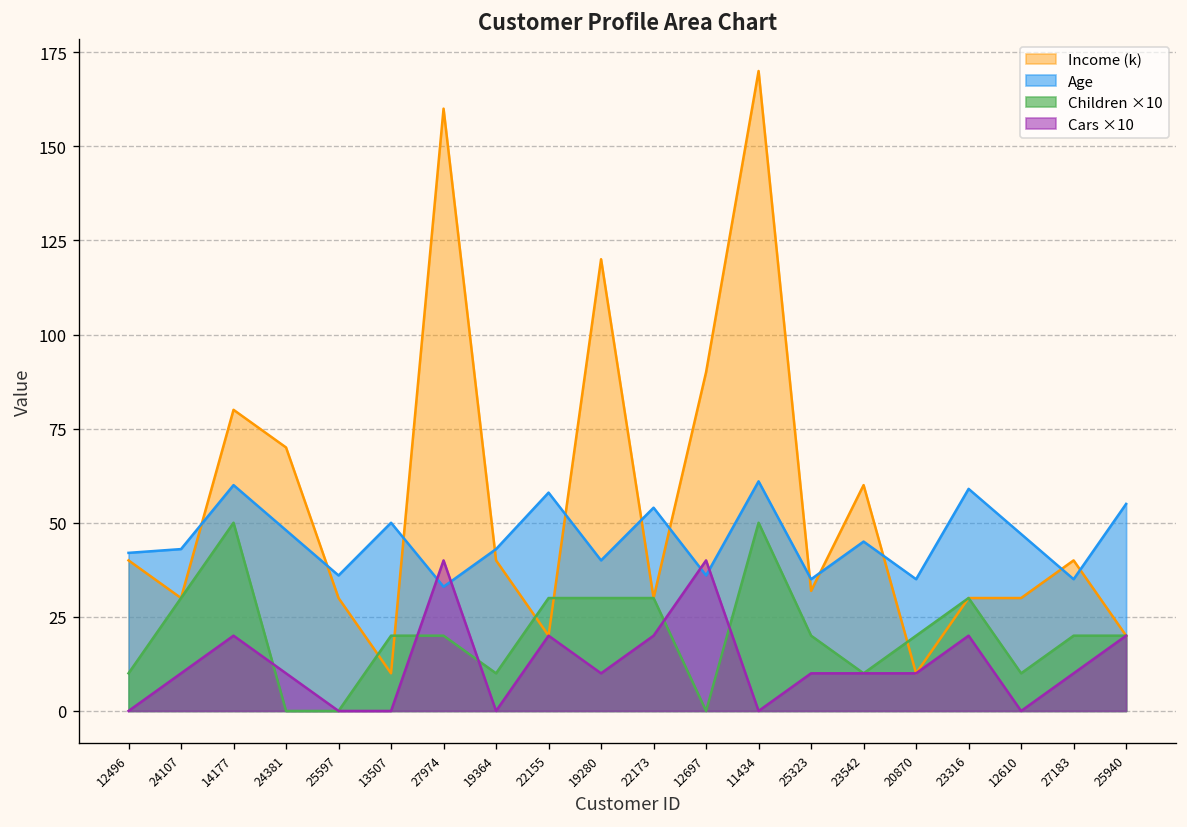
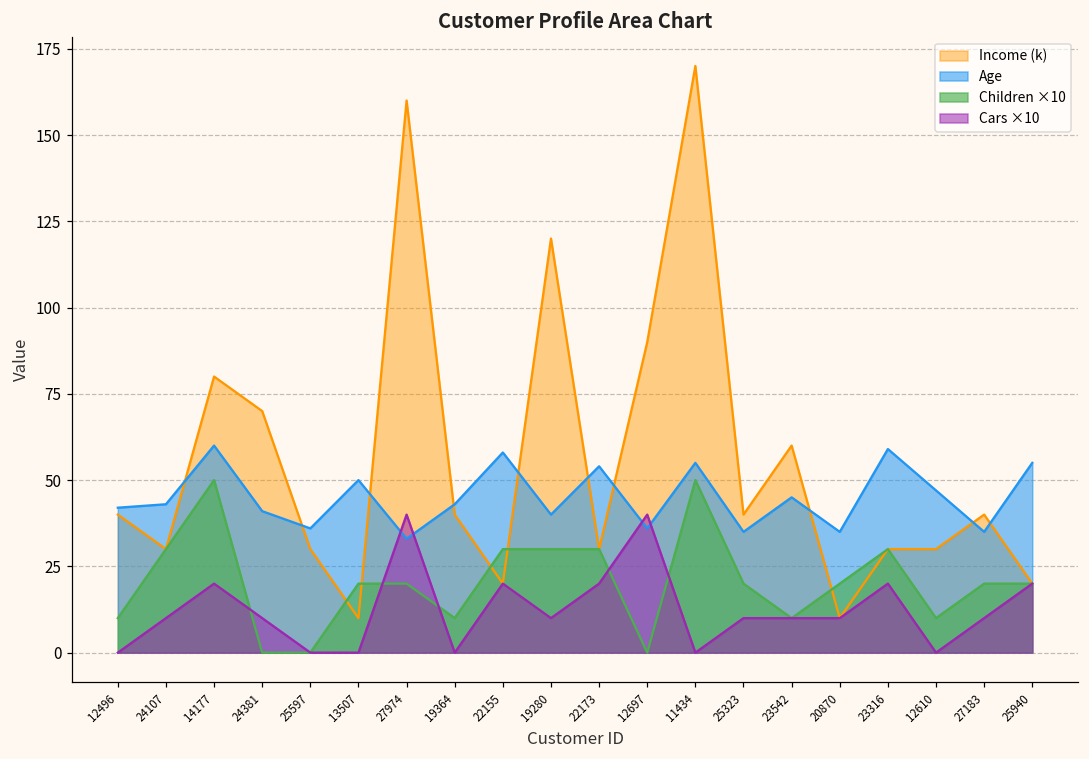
Age, 24381: 48 -> 41
Age, 11434: 61 -> 55
Income (k), 25323: 32 -> 40
